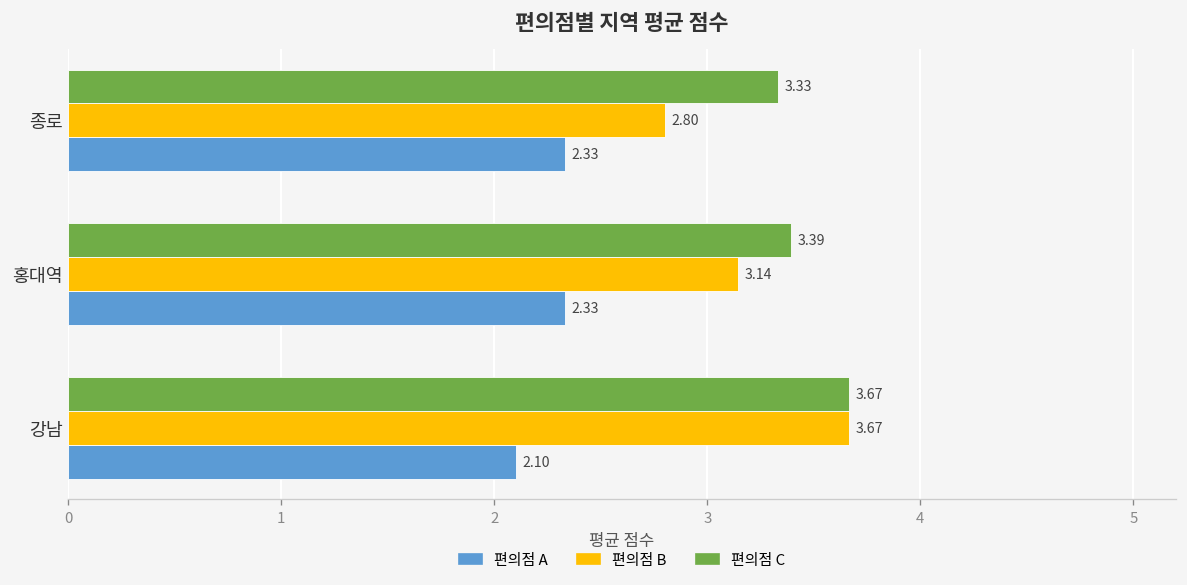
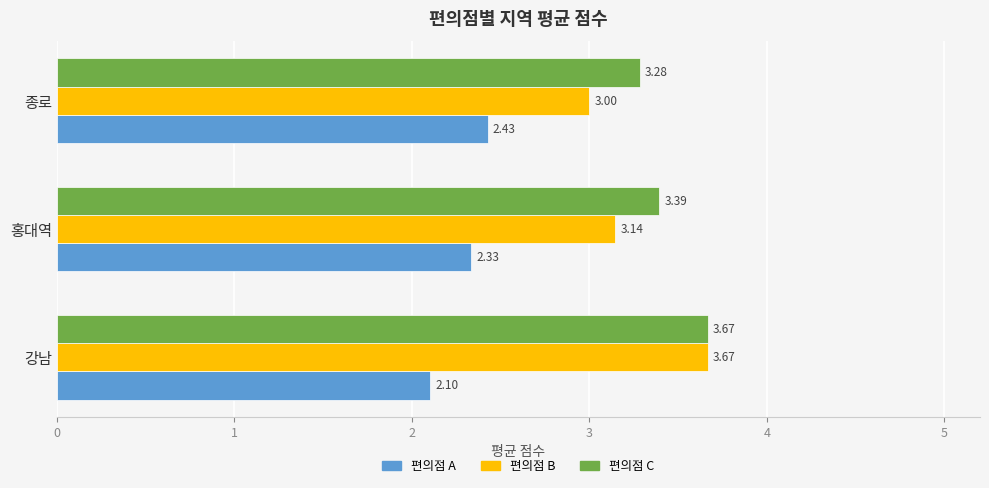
편의점 C, 종로: 3.33 -> 3.28
편의점 B, 종로: 2.80 -> 3.00
편의점 A, 종로: 2.33 -> 2.43
